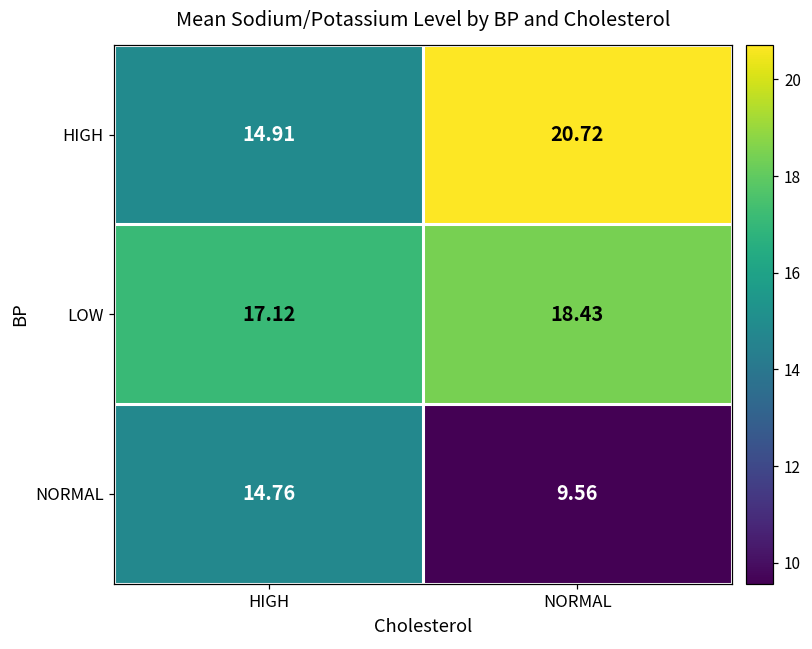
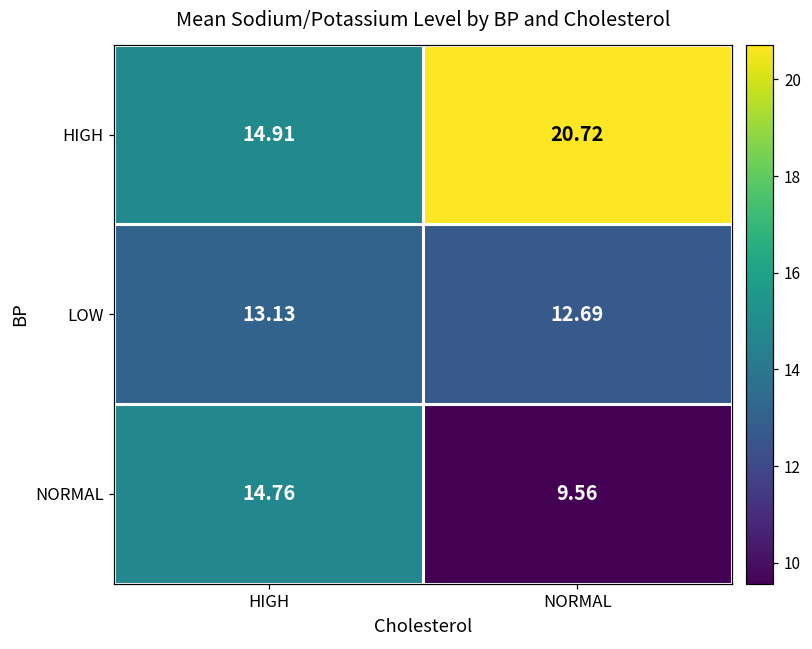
LOW, HIGH: 17.12 -> 13.13
LOW, NORMAL: 18.43 -> 12.69
